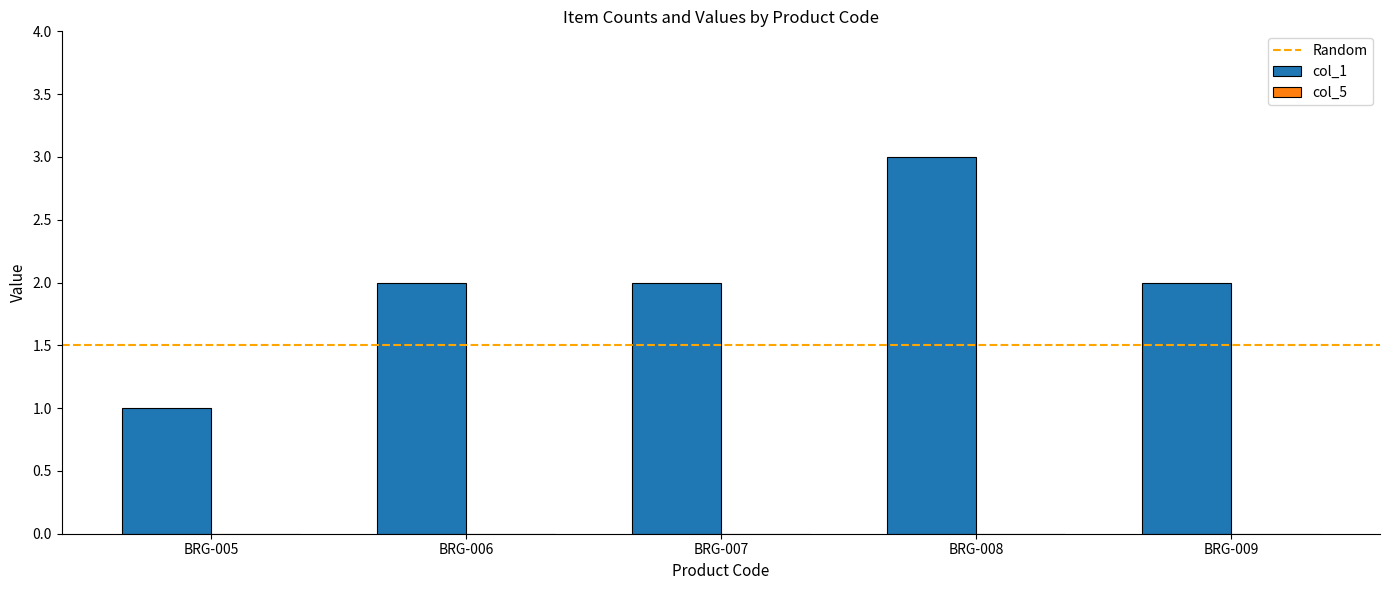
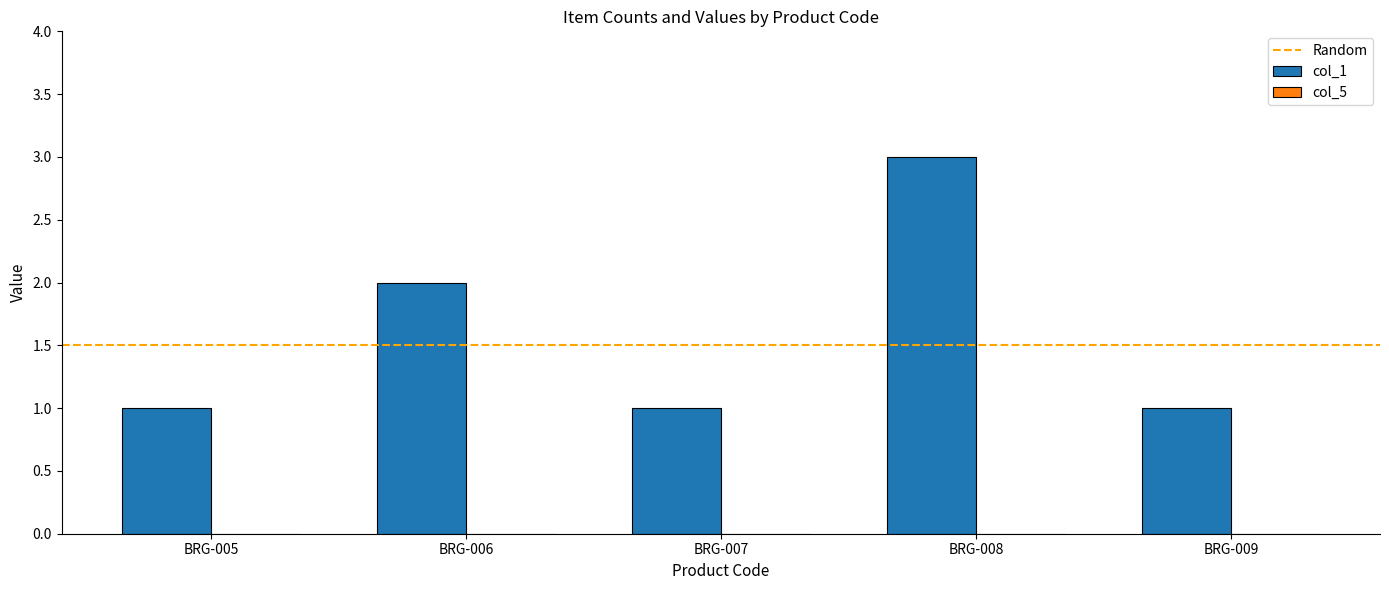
col_1, BRG-007: 2 -> 1
col_1, BRG-009: 2 -> 1
